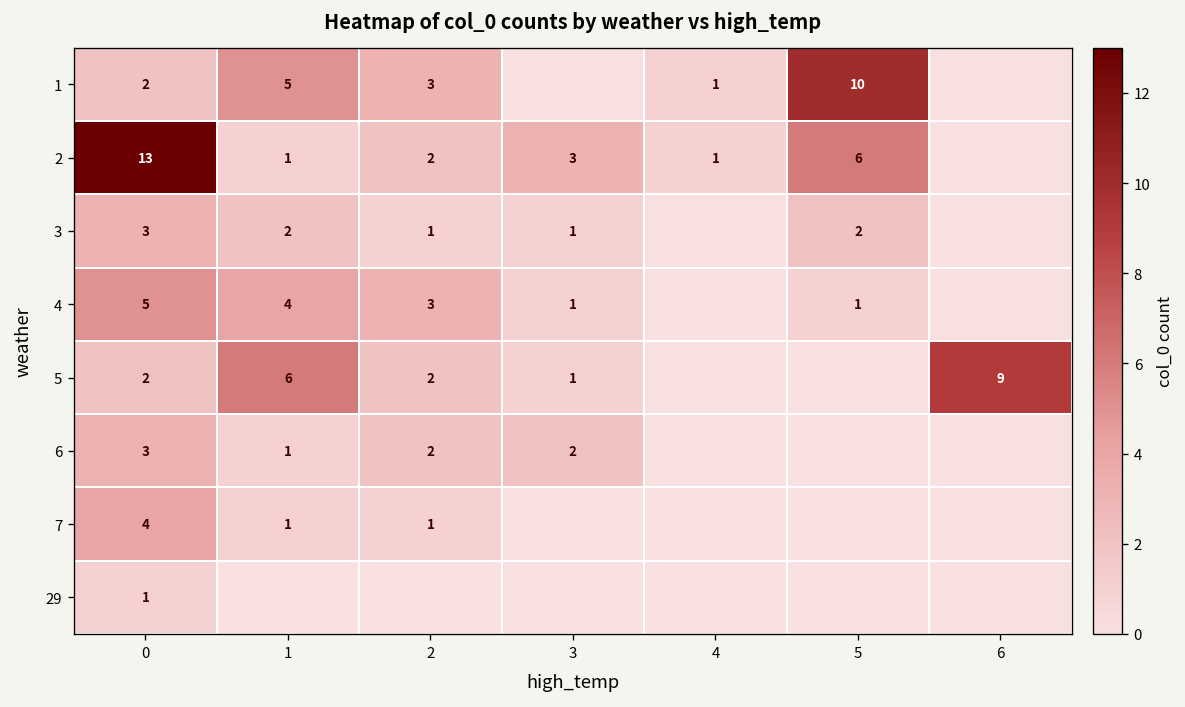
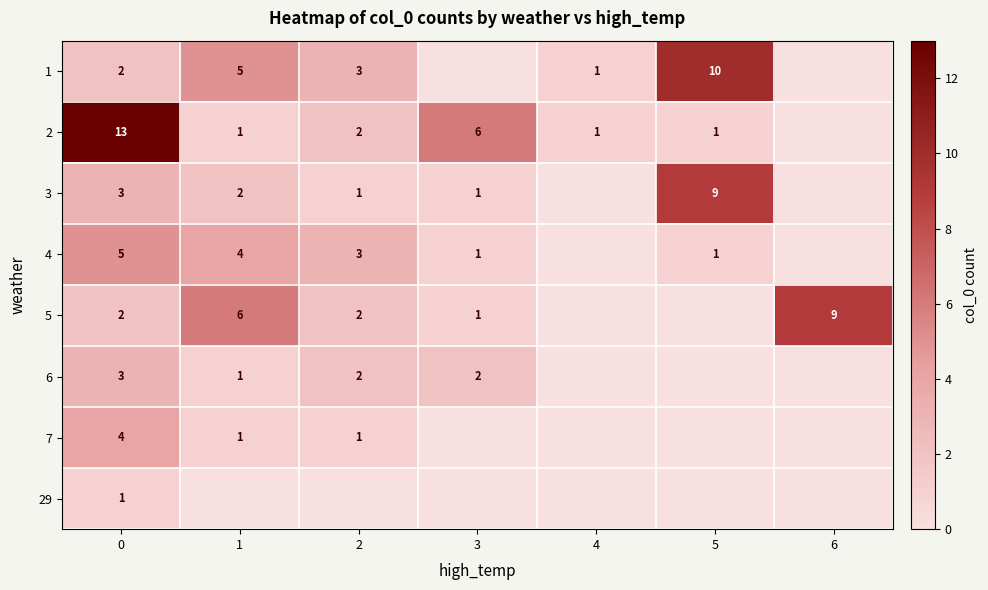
2, 3: 3 -> 6
2, 5: 6 -> 1
3, 5: 2 -> 9
